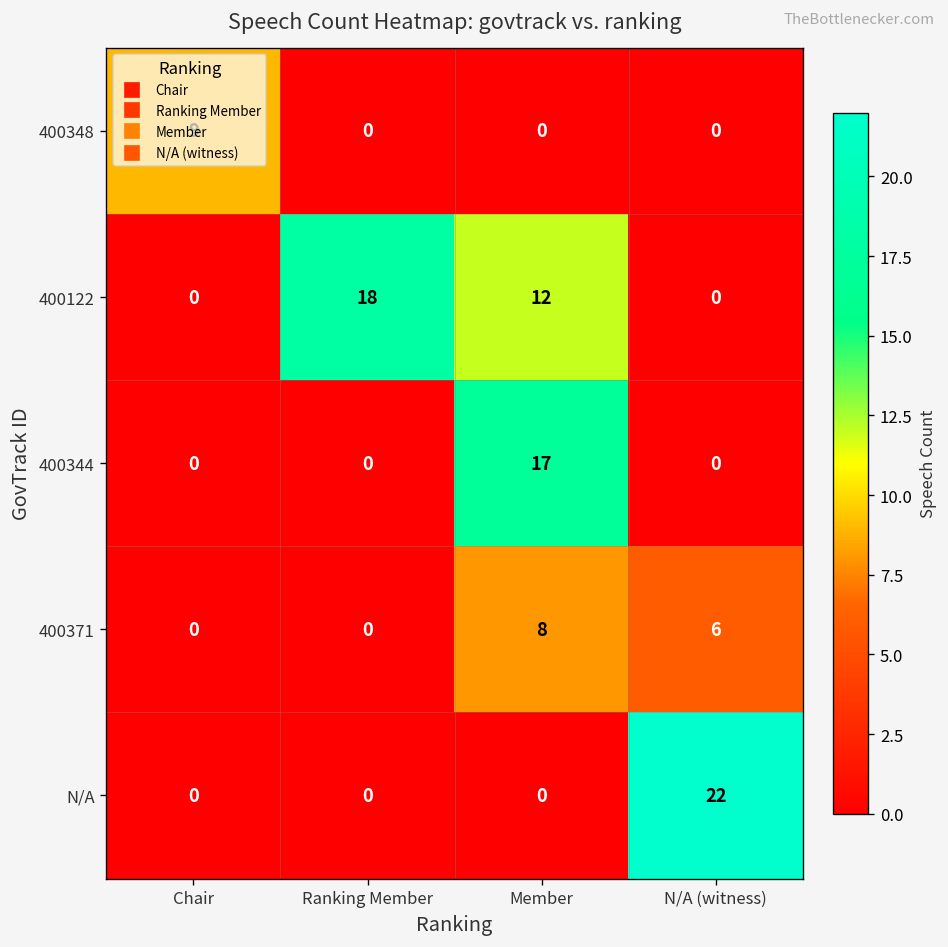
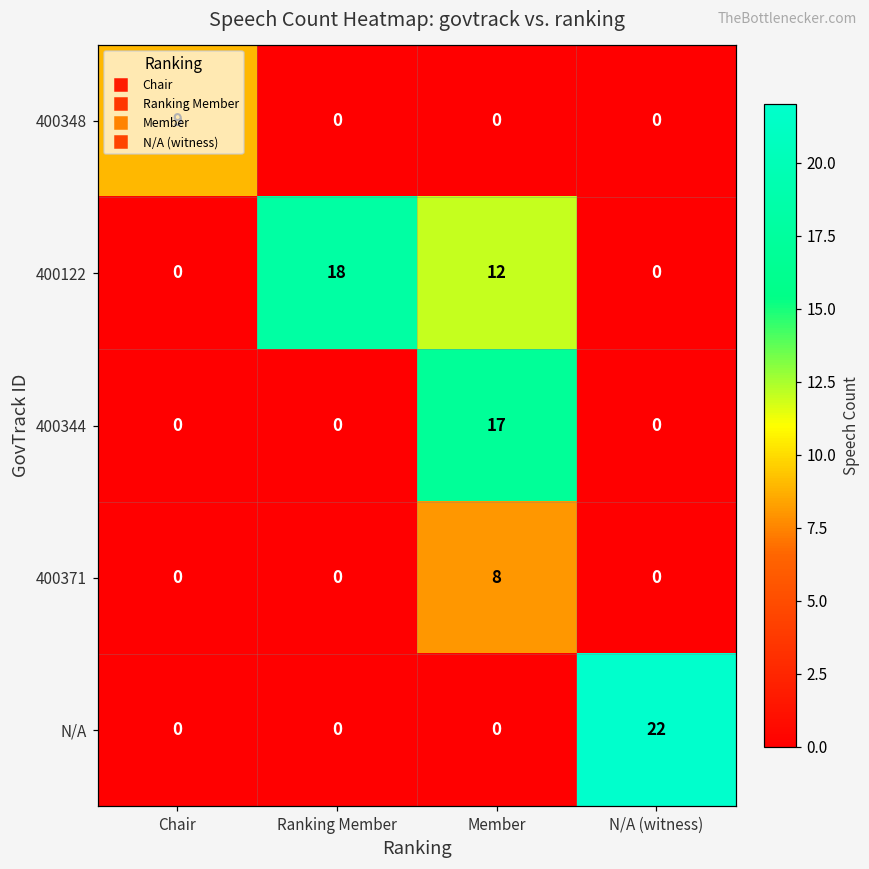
400371, N/A (witness): 6 -> 0
